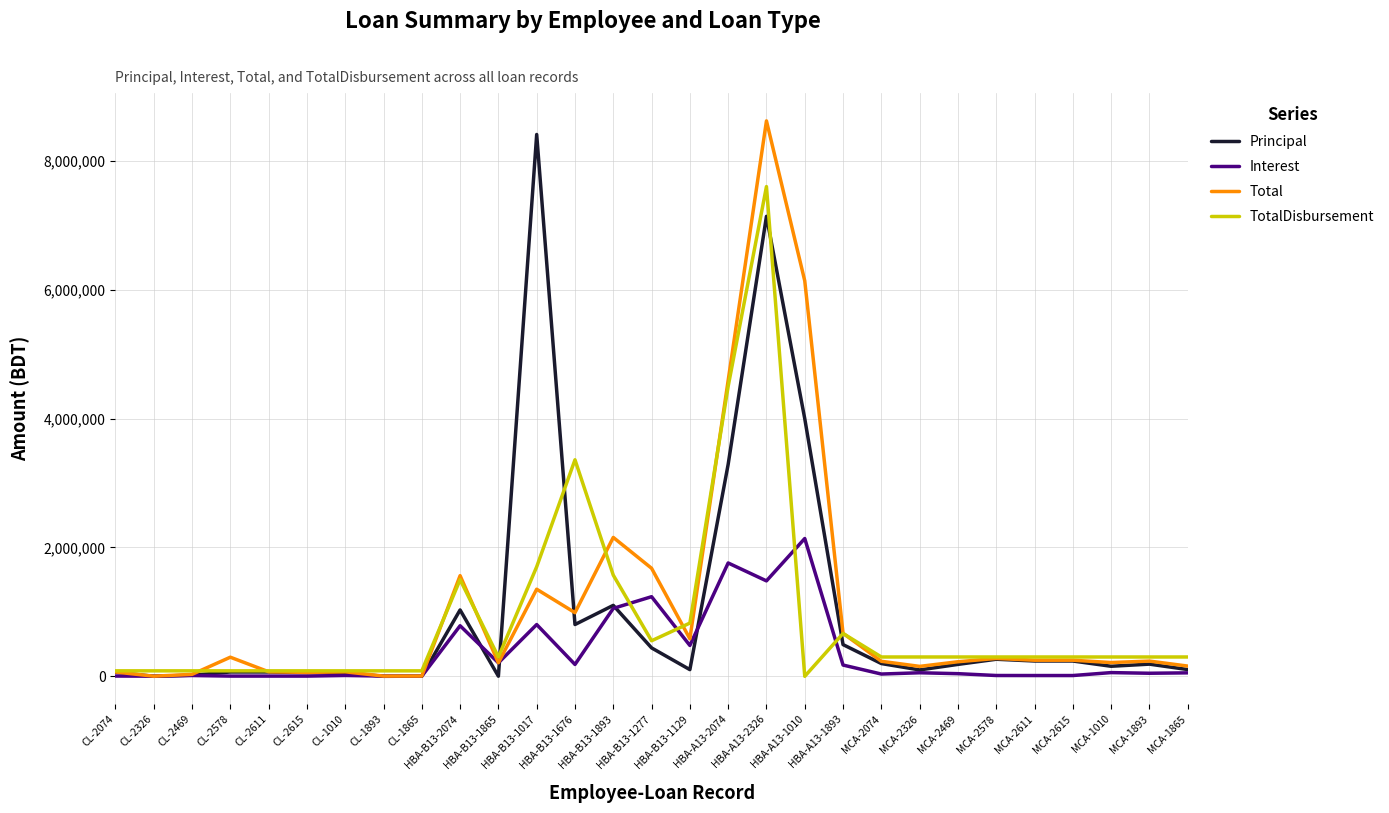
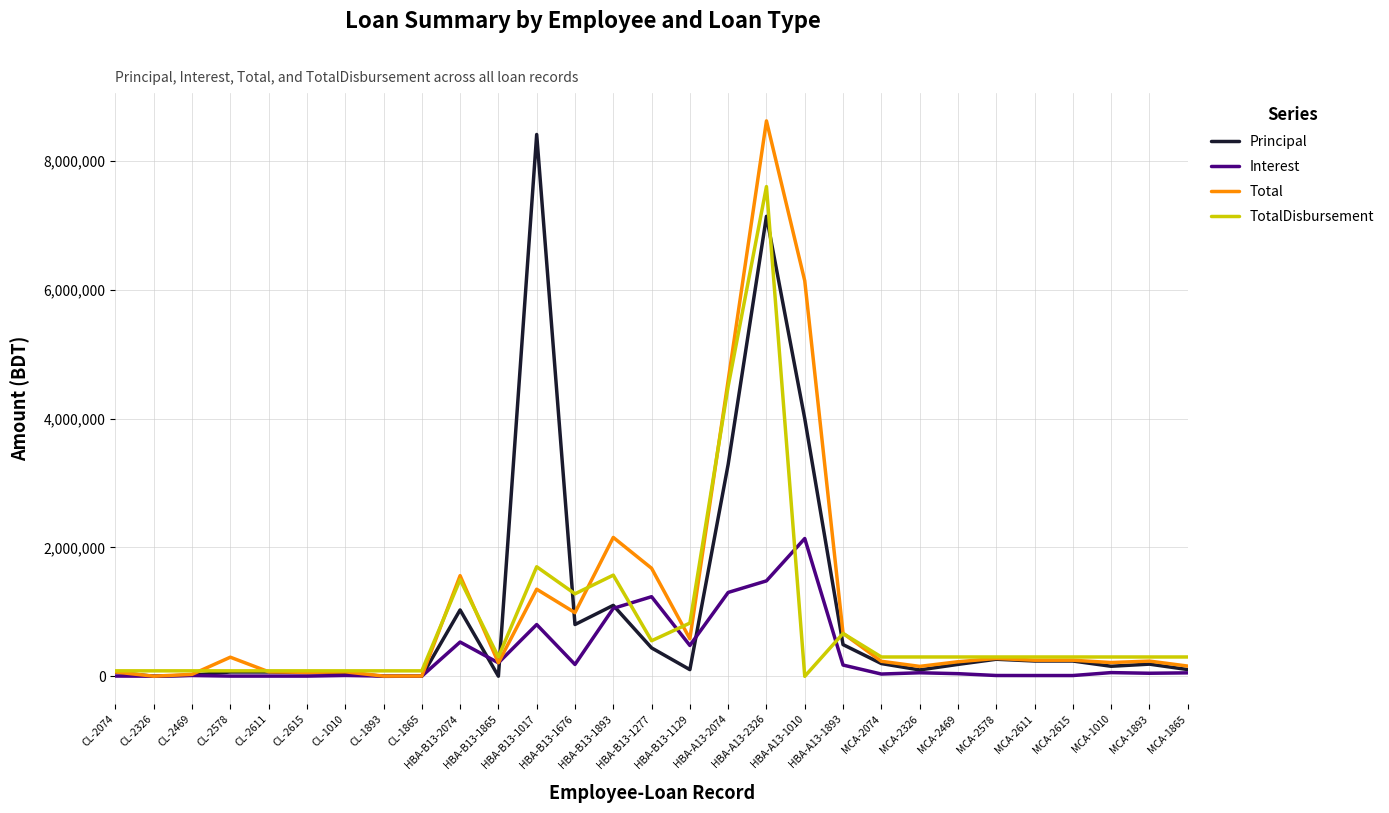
Interest, HBA-B13-2074: 800,000 -> 500,000
TotalDisbursement, HBA-B13-1676: 3,400,000 -> 1,300,000
Interest, HBA-A13-2074: 1,800,000 -> 1,300,000
